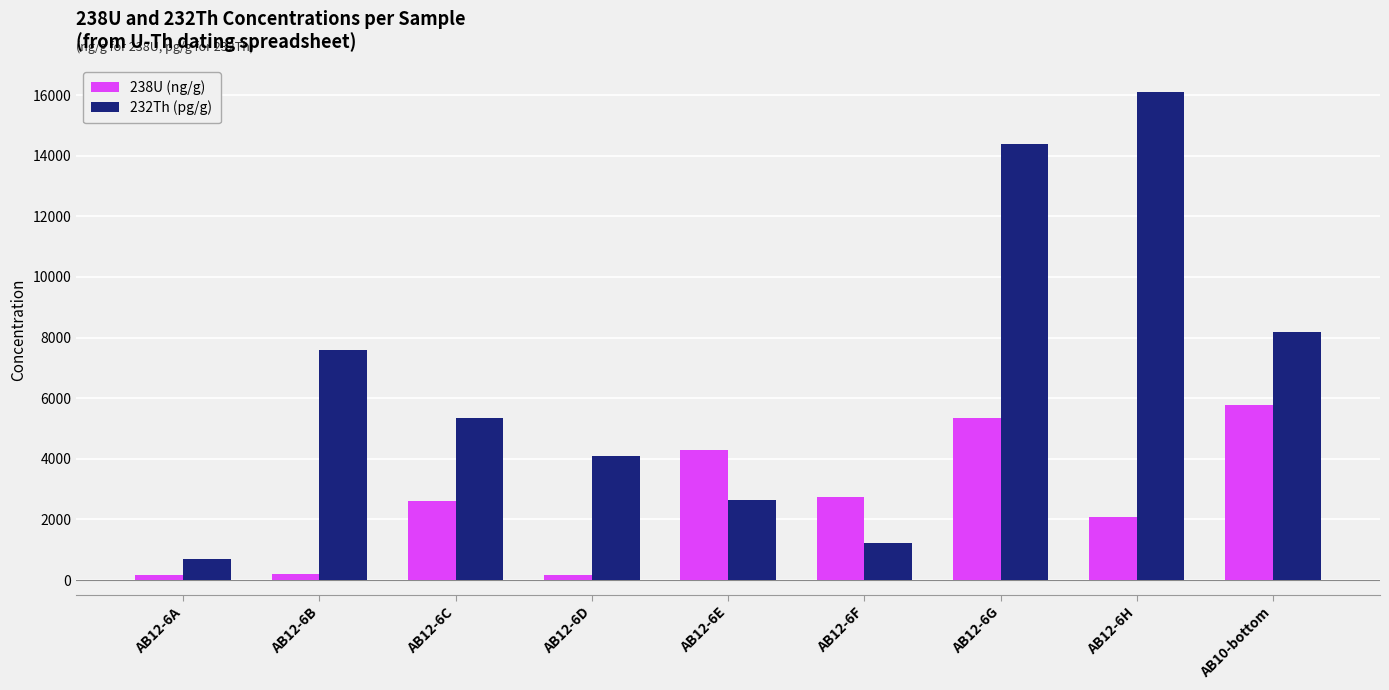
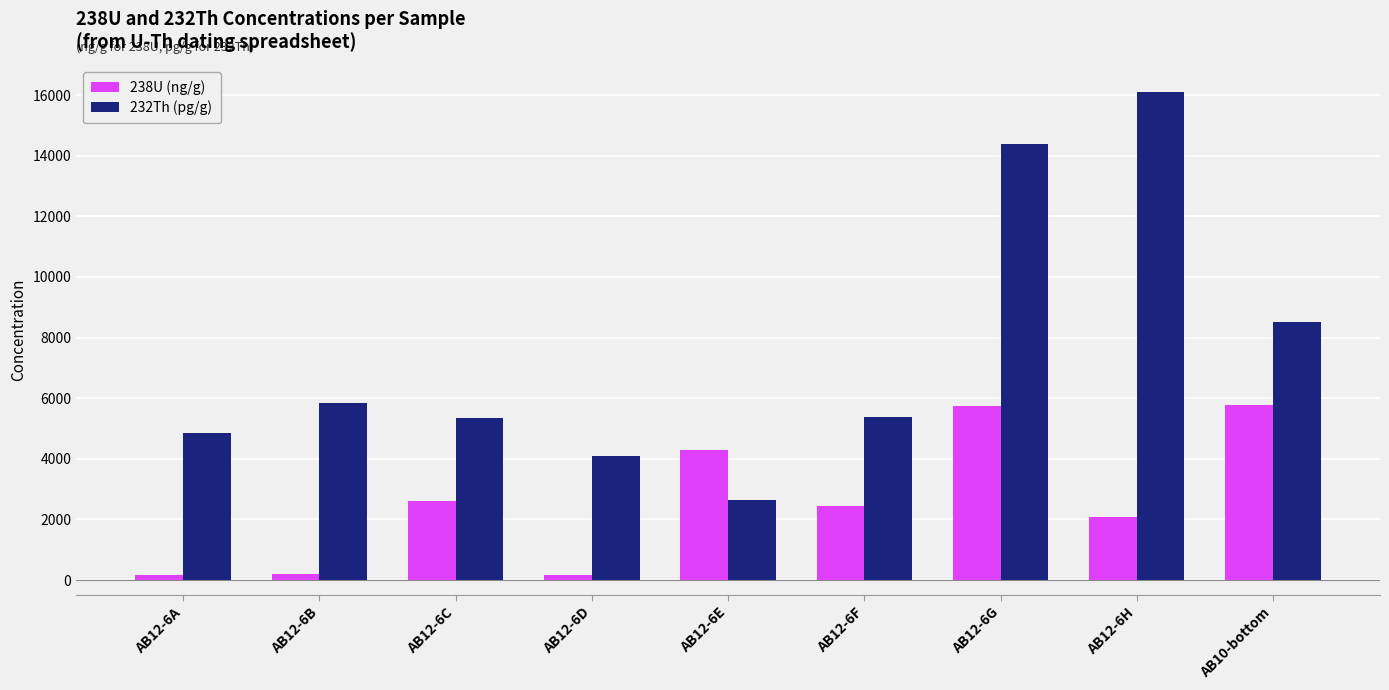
232Th (pg/g), AB12-6A: 700 -> 4900
232Th (pg/g), AB12-6B: 7600 -> 5800
238U (ng/g), AB12-6F: 2700 -> 2400
232Th (pg/g), AB12-6F: 1200 -> 5400
238U (ng/g), AB12-6G: 5400 -> 5800
232Th (pg/g), AB10-bottom: 8200 -> 8500
